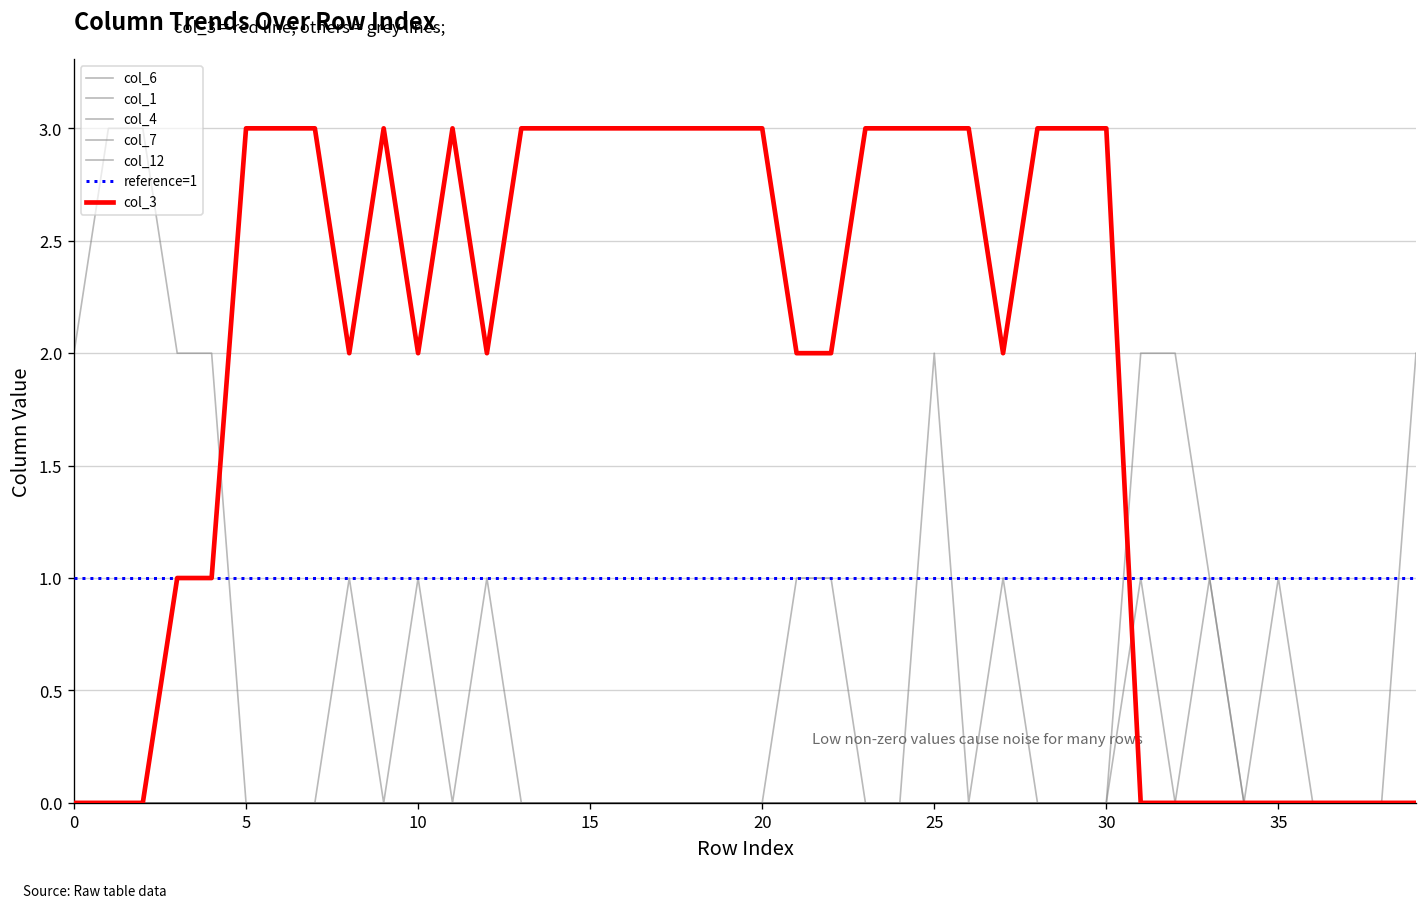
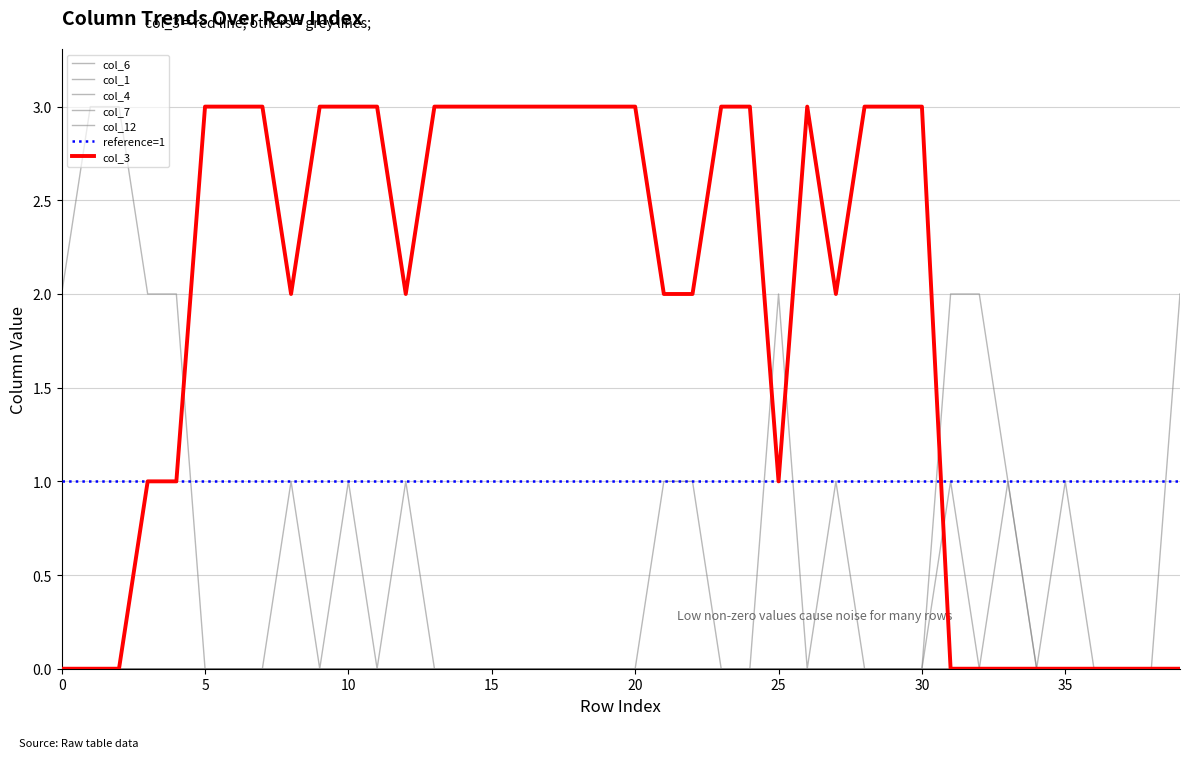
col_3, 10: 2 -> 3
col_3, 25: 3 -> 1
